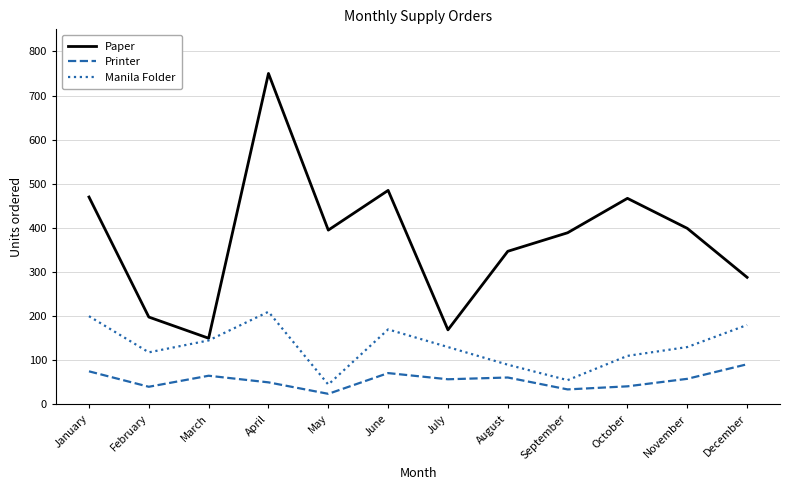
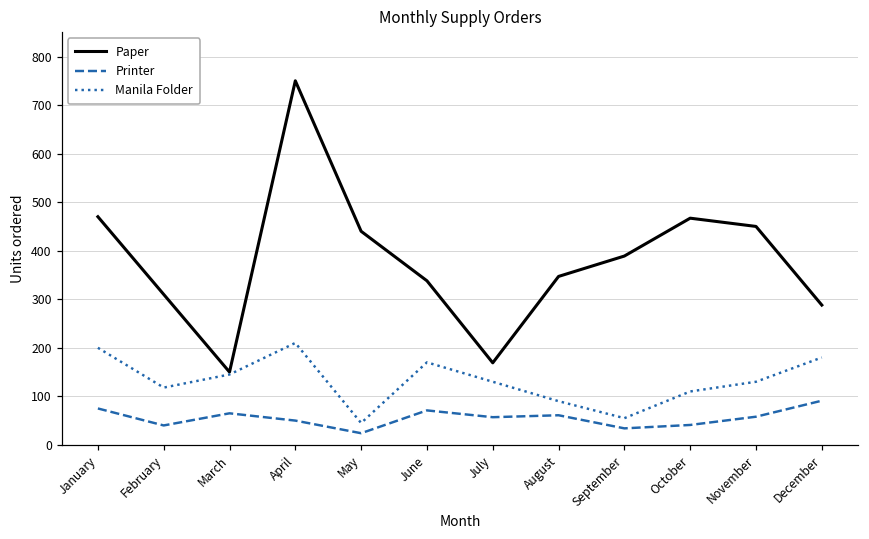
Paper, February: 200 -> 310
Paper, May: 400 -> 440
Paper, June: 490 -> 340
Paper, November: 400 -> 450
